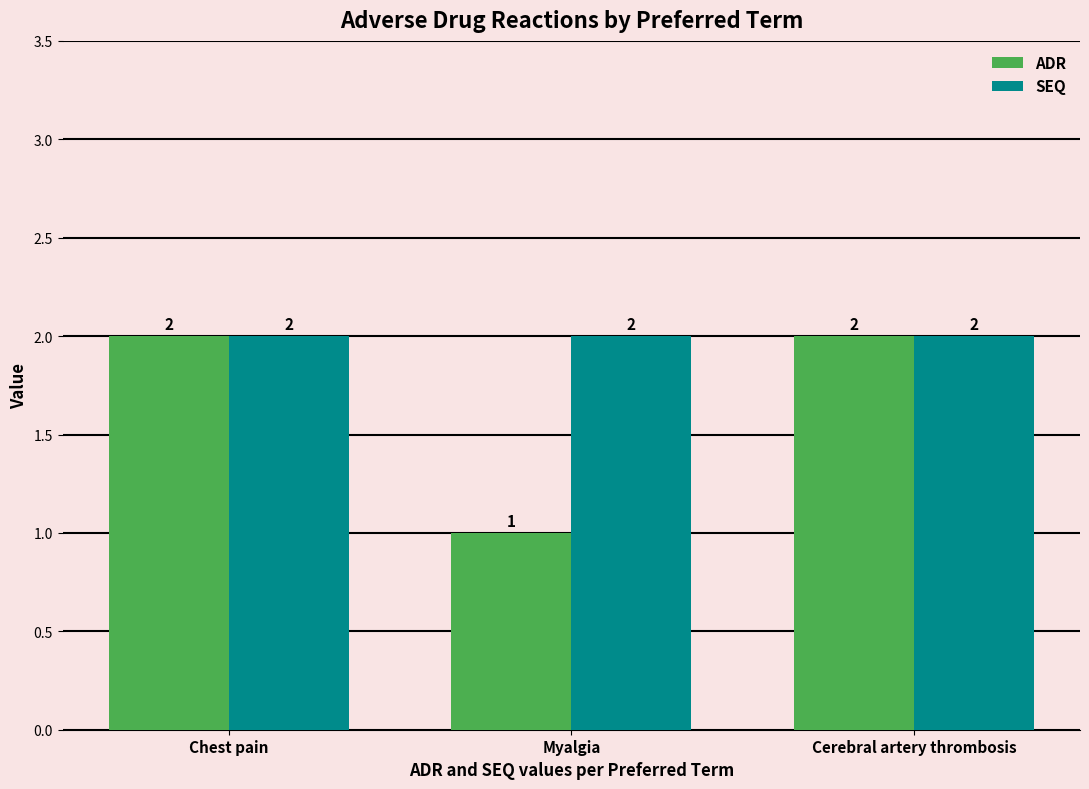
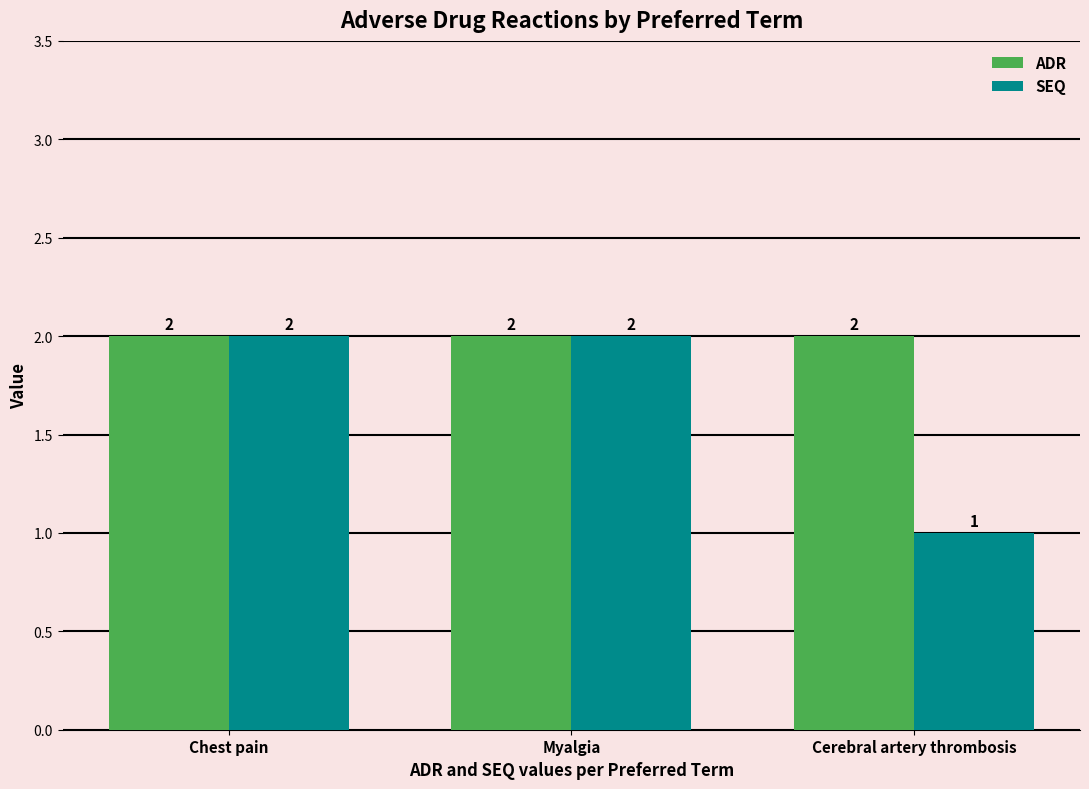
ADR, Myalgia: 1 -> 2
SEQ, Cerebral artery thrombosis: 2 -> 1
